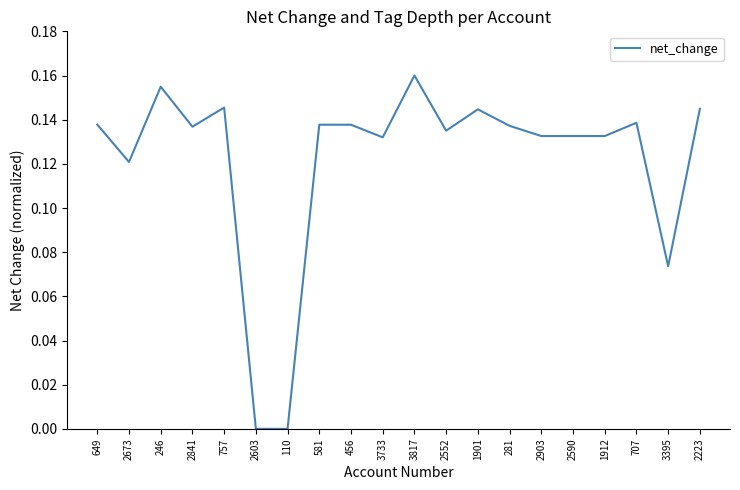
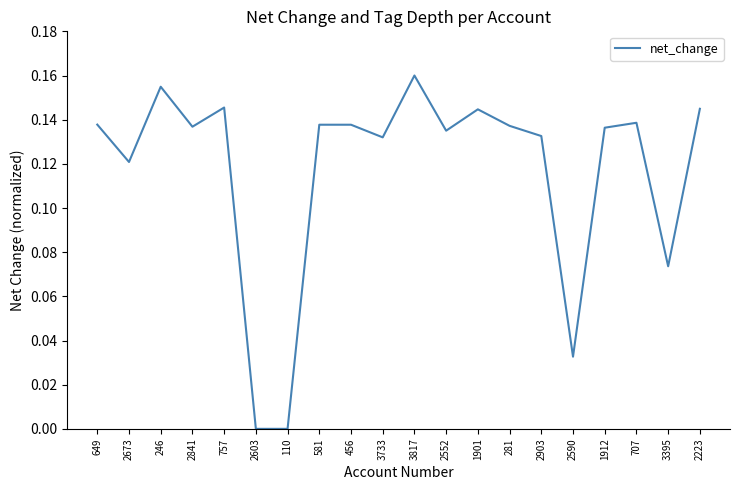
2590: 0.133 -> 0.033
1912: 0.133 -> 0.136
